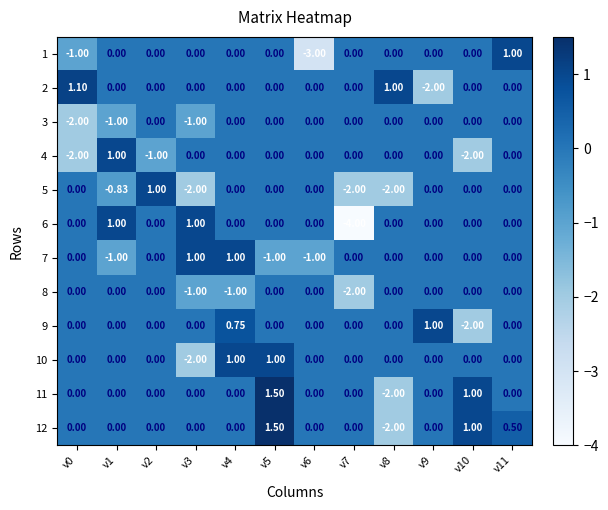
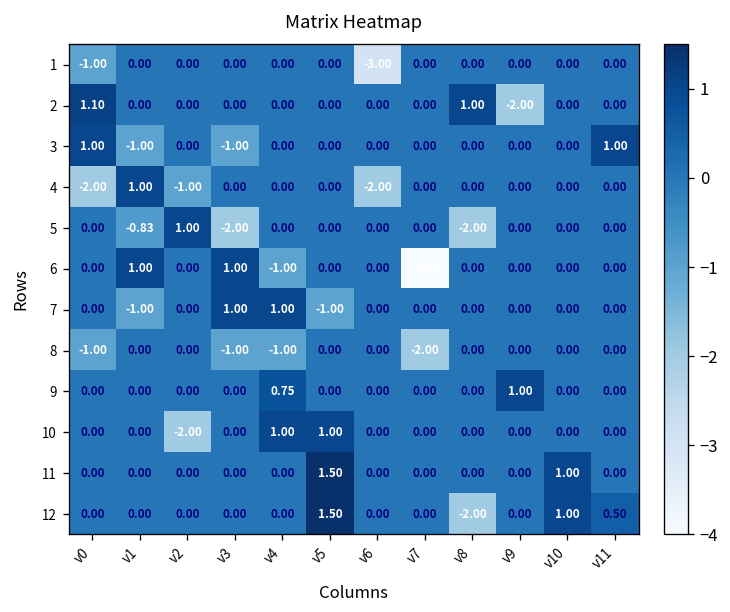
1, v11: 1.00 -> 0.00
3, v0: -2.00 -> 1.00
3, v11: 0.00 -> 1.00
4, v6: 0.00 -> -2.00
4, v10: -2.00 -> 0.00
5, v7: -2.00 -> 0.00
6, v4: 0.00 -> -1.00
7, v6: -1.00 -> 0.00
8, v0: 0.00 -> -1.00
9, v10: -2.00 -> 0.00
10, v2: 0.00 -> -2.00
10, v3: -2.00 -> 0.00
11, v8: -2.00 -> 0.00
